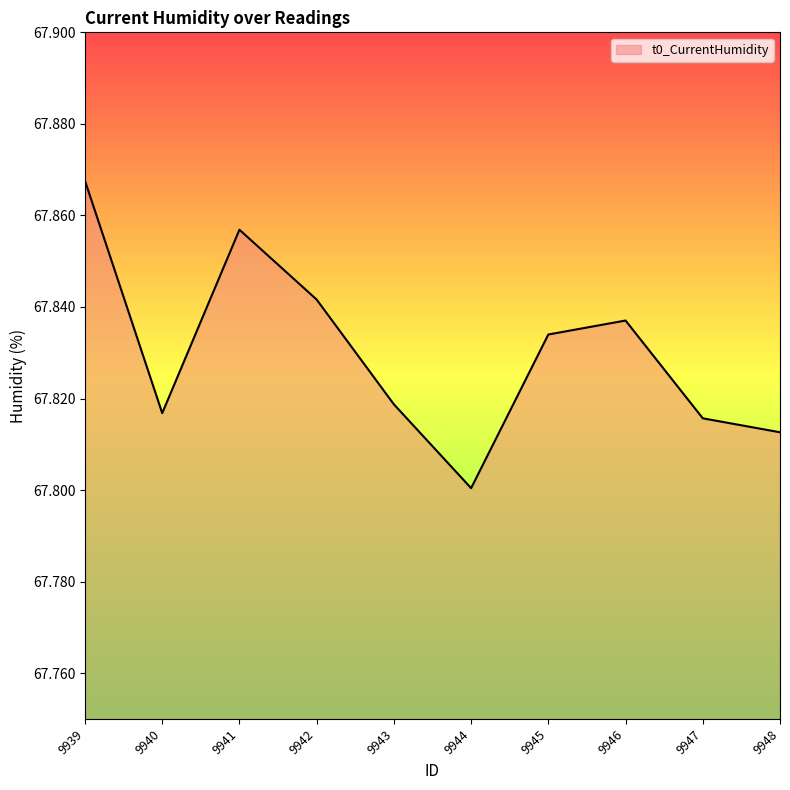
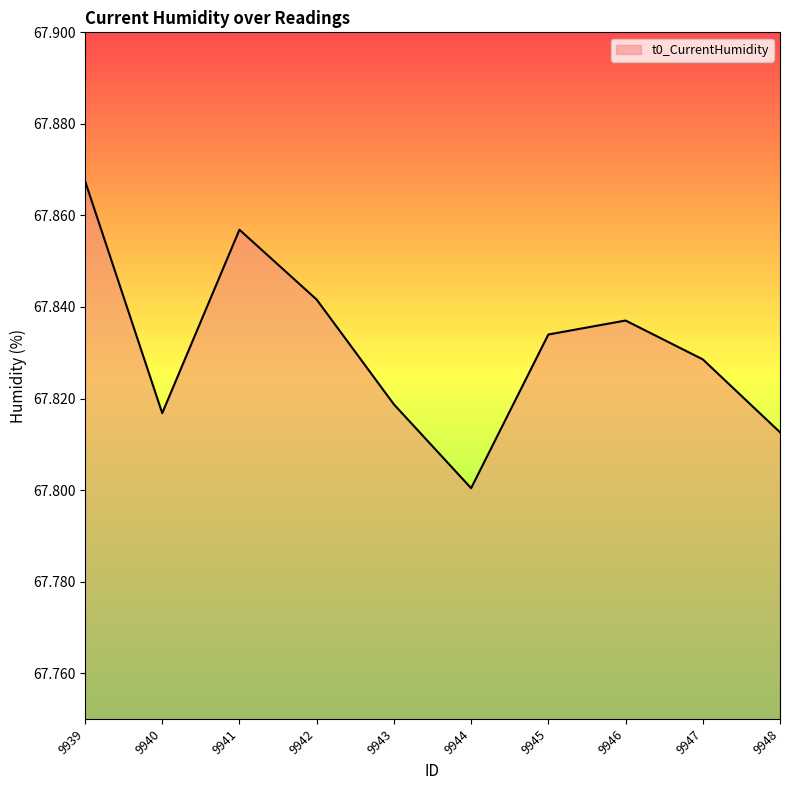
9947: 67.816 -> 67.829
